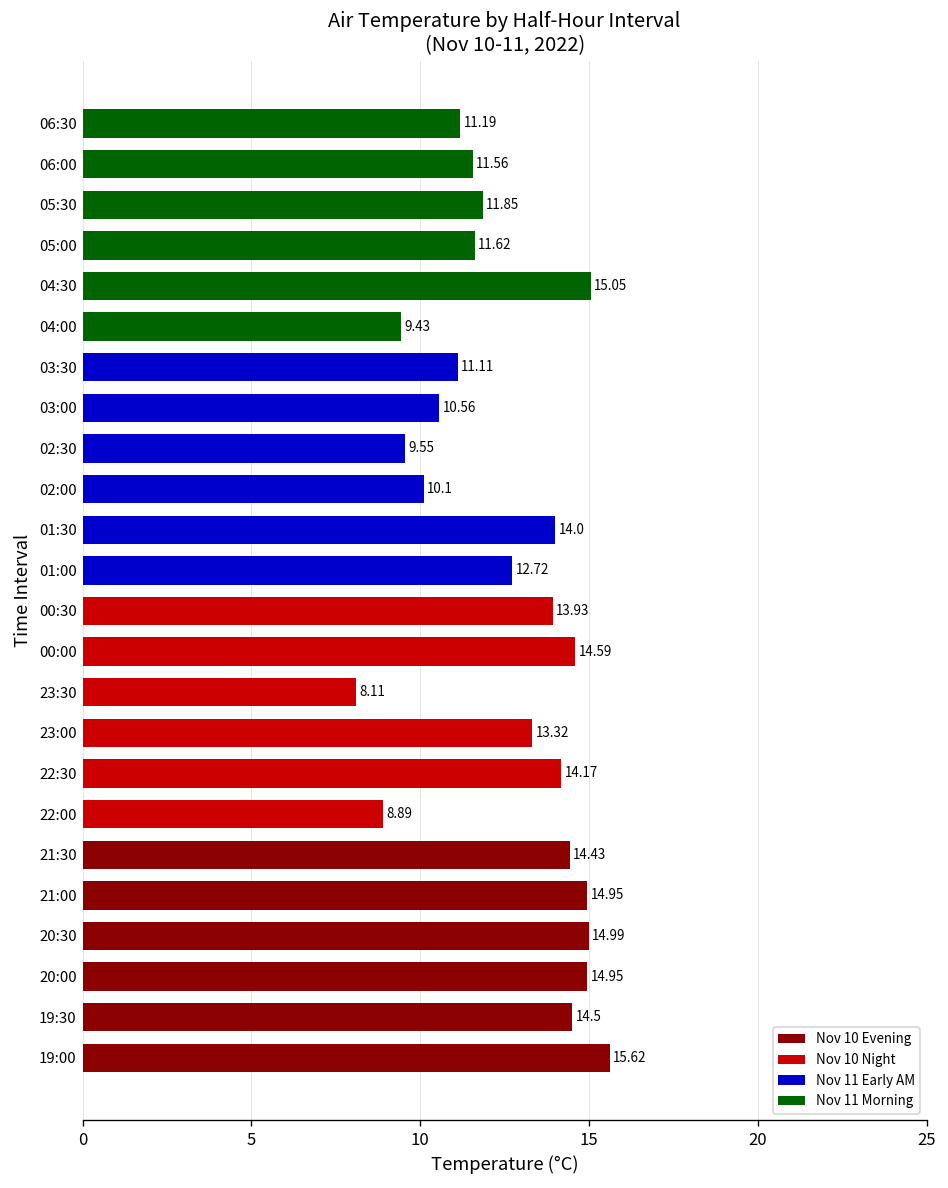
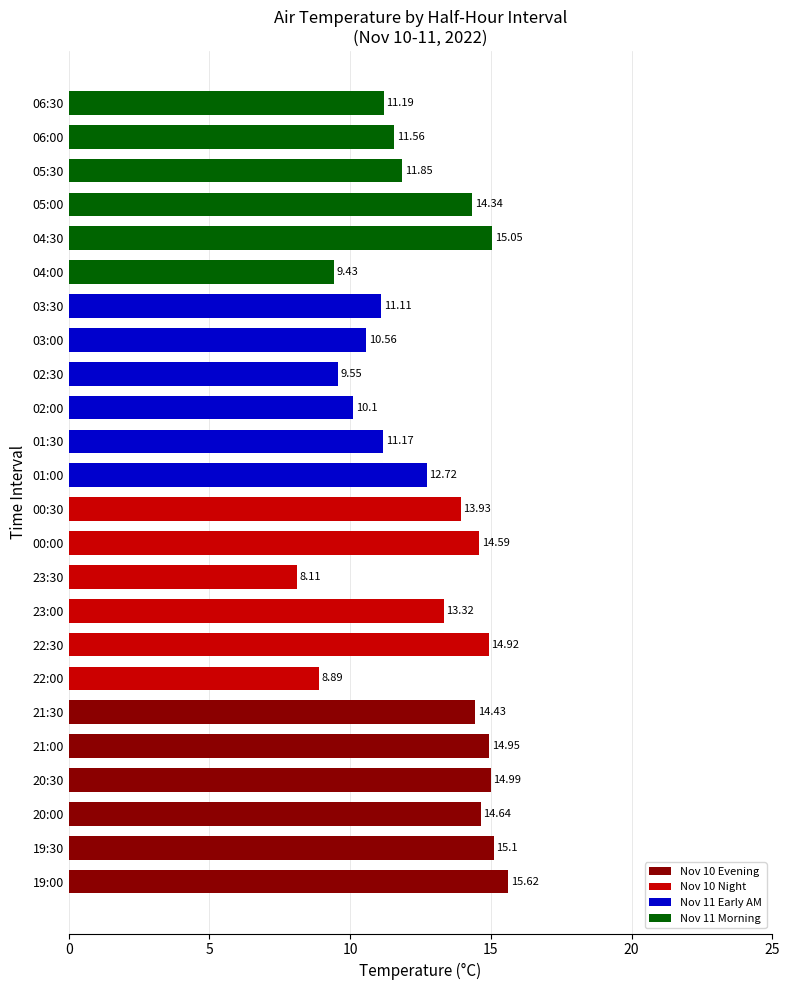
05:00: 11.62 -> 14.34
01:30: 14.0 -> 11.17
22:30: 14.17 -> 14.92
20:00: 14.95 -> 14.64
19:30: 14.5 -> 15.1
